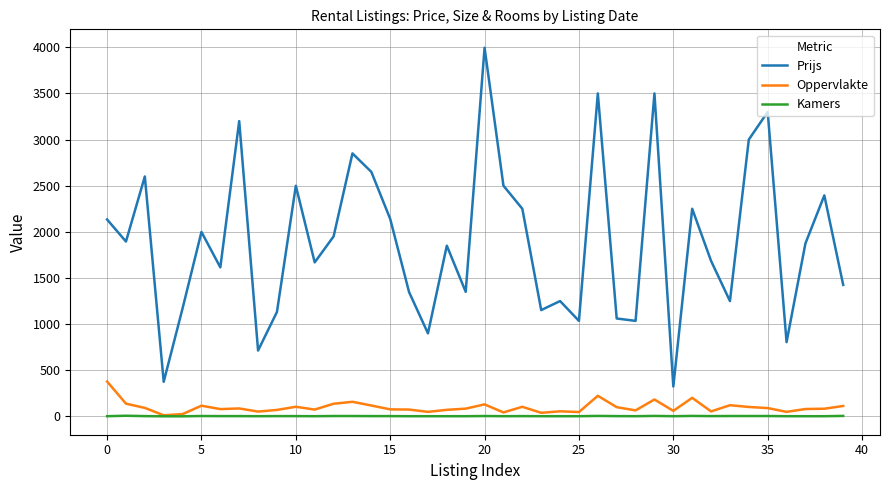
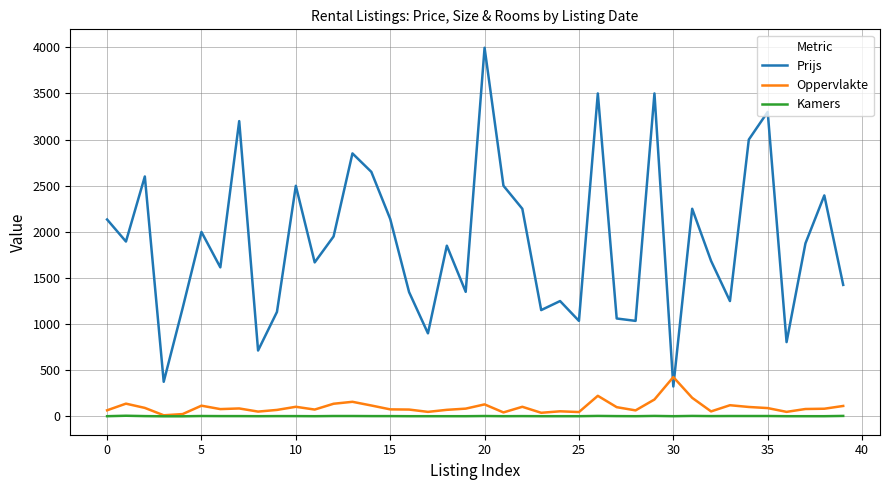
Oppervlakte, 0: 400 -> 100
Oppervlakte, 30: 100 -> 400
